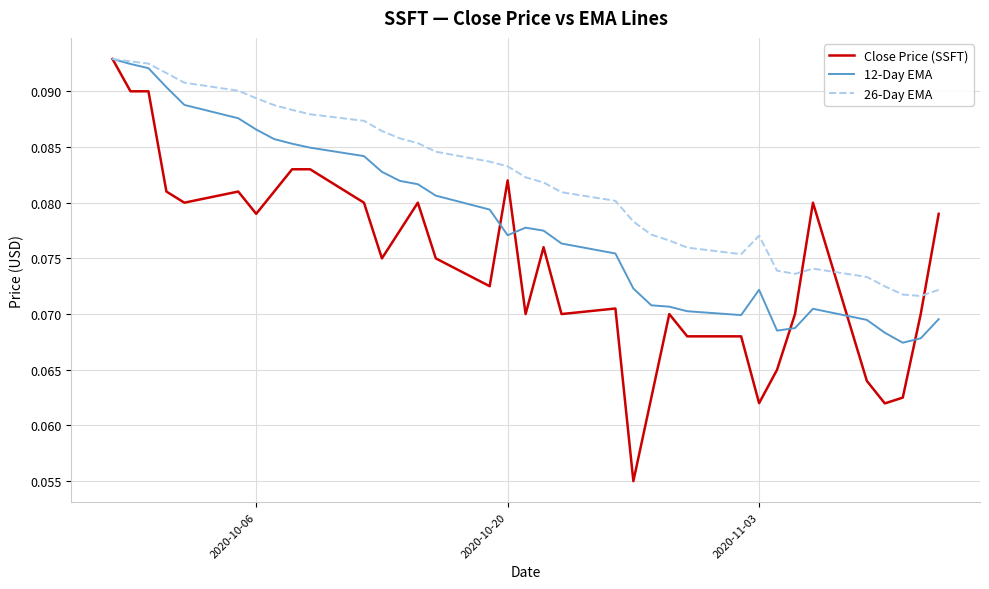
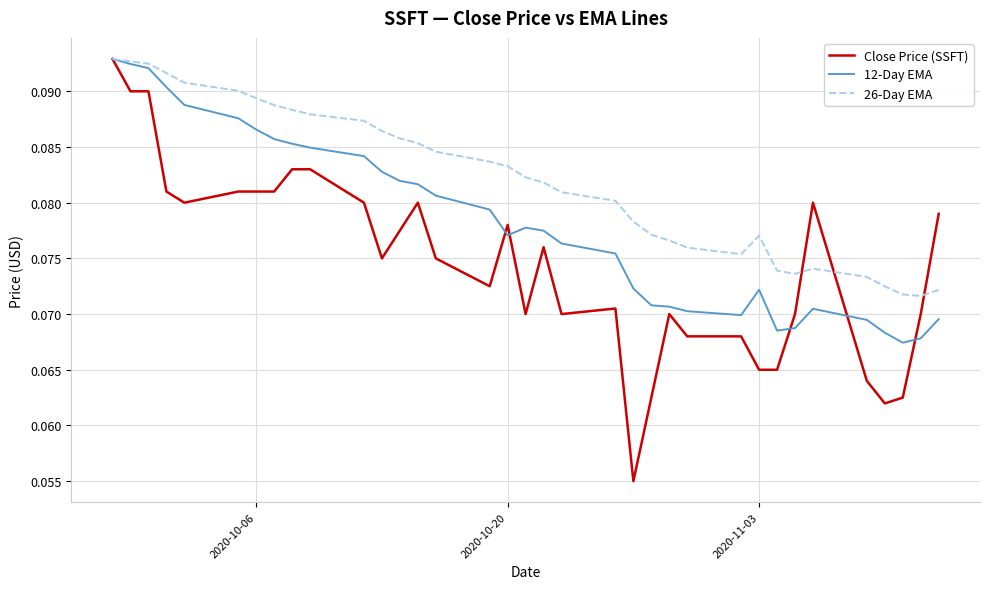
Close Price (SSFT), 2020-10-06: 0.079 -> 0.081
Close Price (SSFT), 2020-10-20: 0.082 -> 0.078
Close Price (SSFT), 2020-11-03: 0.062 -> 0.065
